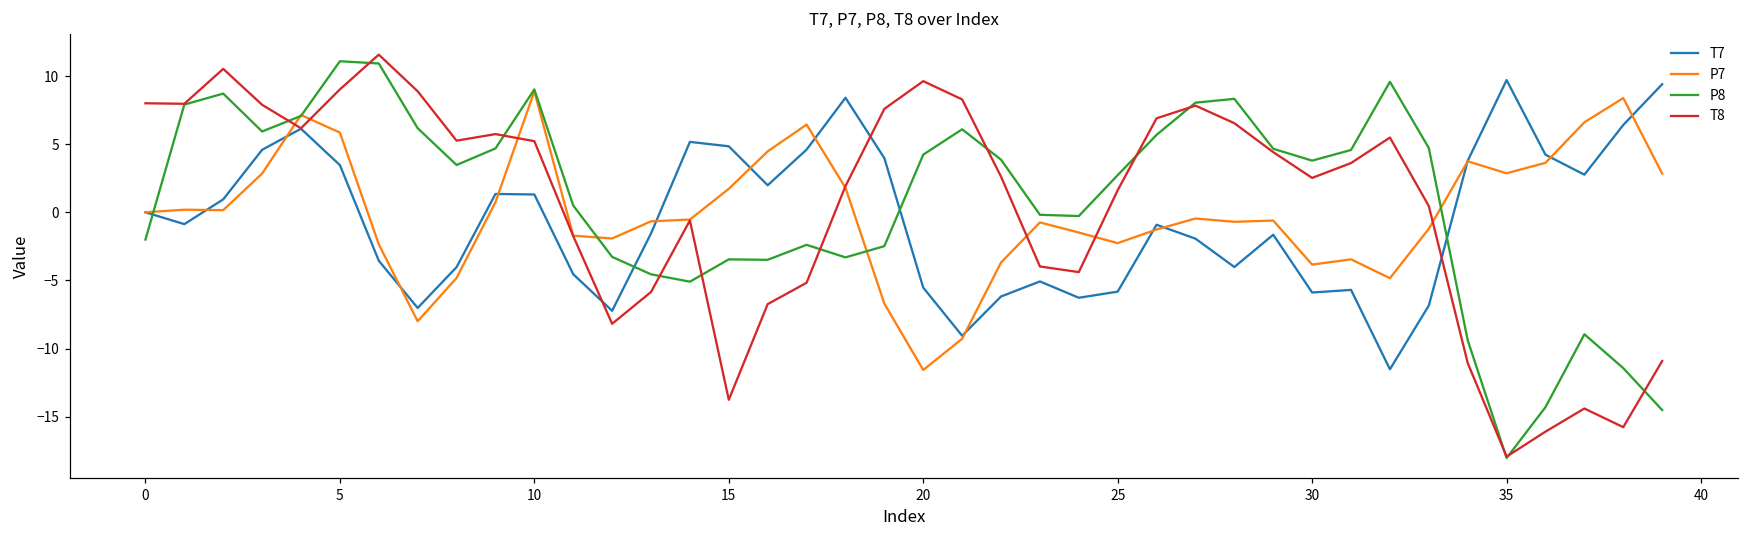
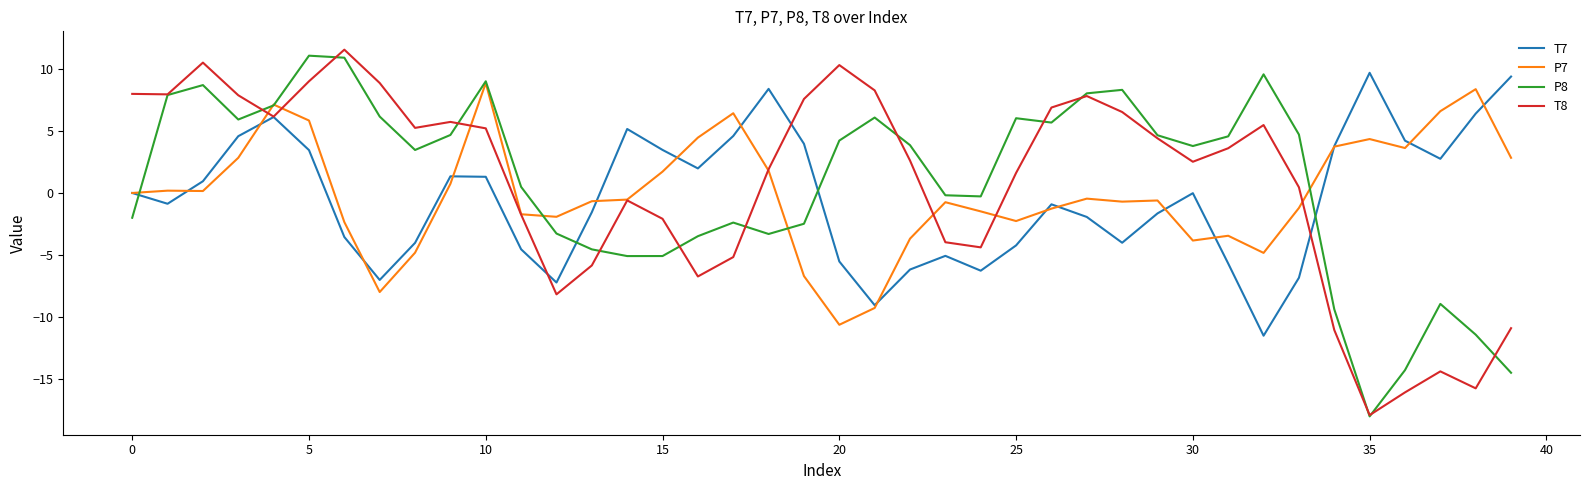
T7, 15: 4.8 -> 3.5
P8, 15: -3.5 -> -5.1
T8, 15: -13.8 -> -2.1
P7, 20: -11.6 -> -10.6
T8, 20: 9.6 -> 10.3
T7, 25: -5.8 -> -4.2
P8, 25: 2.7 -> 6.0
T7, 30: -5.9 -> 0.0
P7, 35: 2.9 -> 4.4
